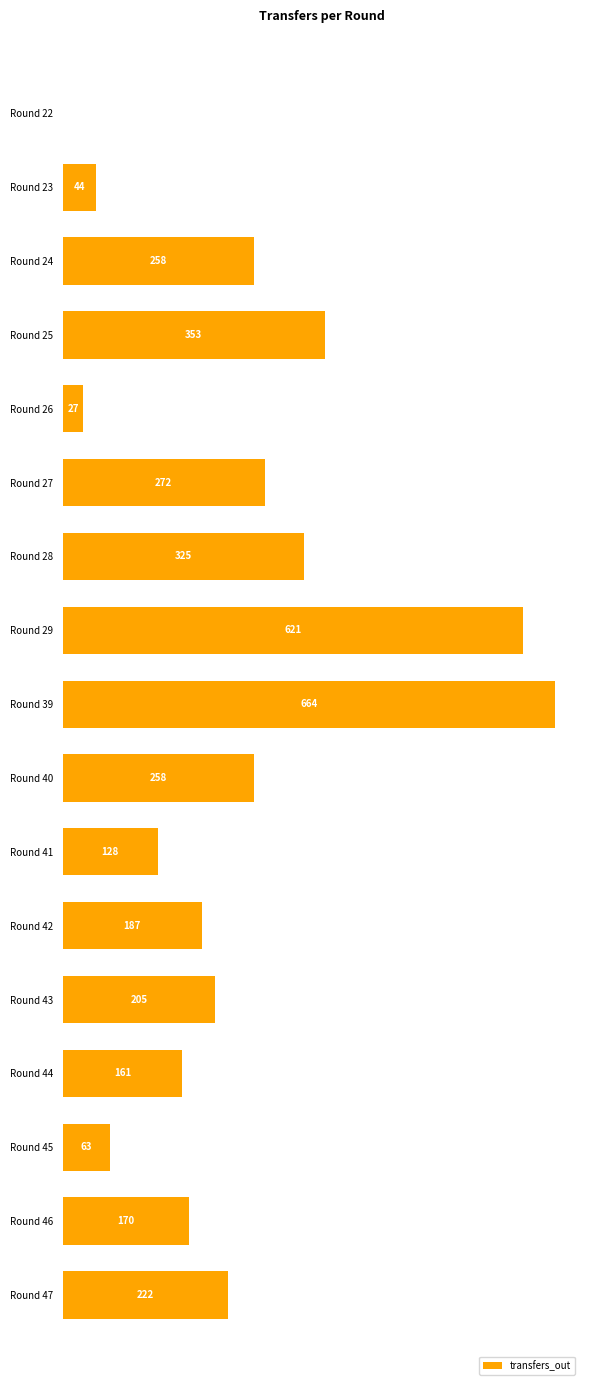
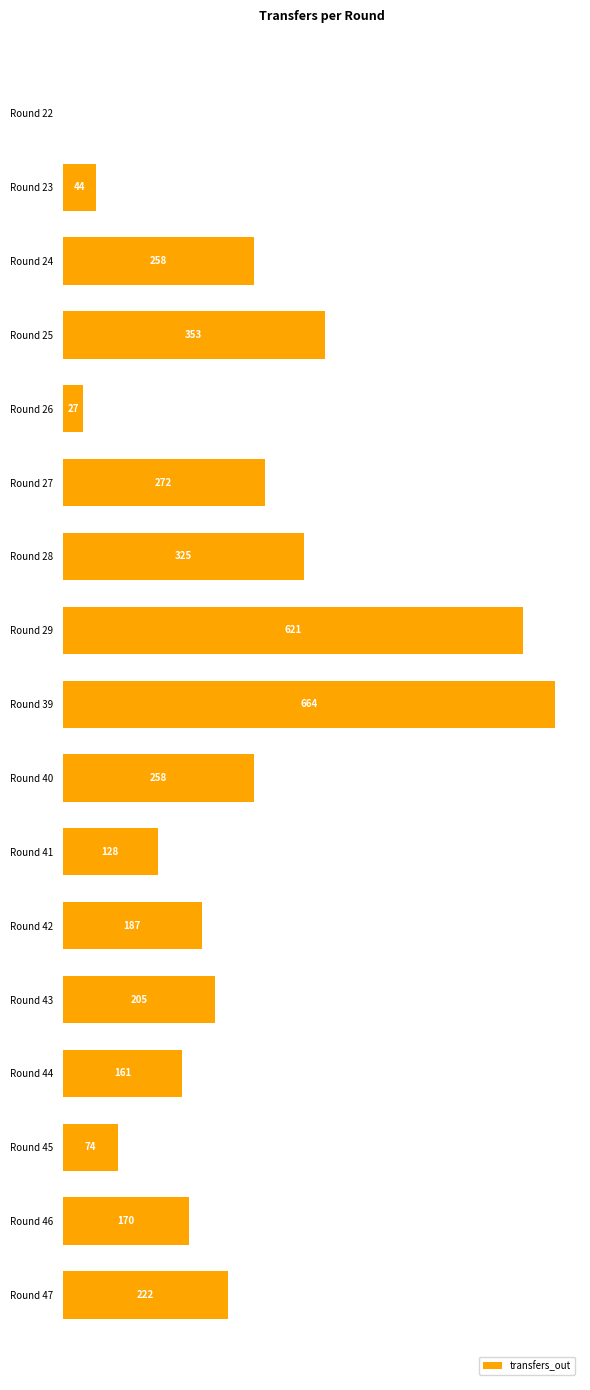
Round 45: 63 -> 74
